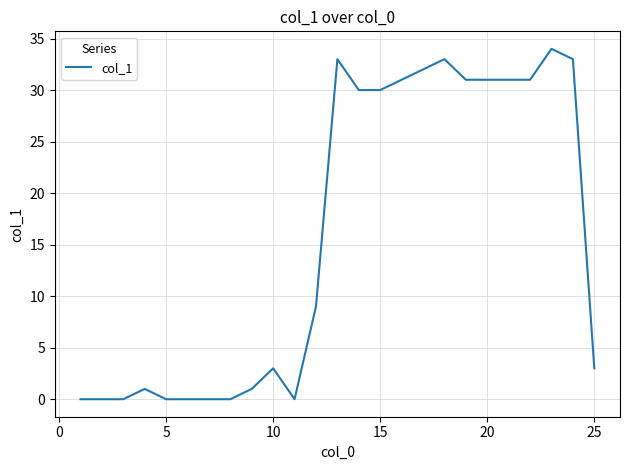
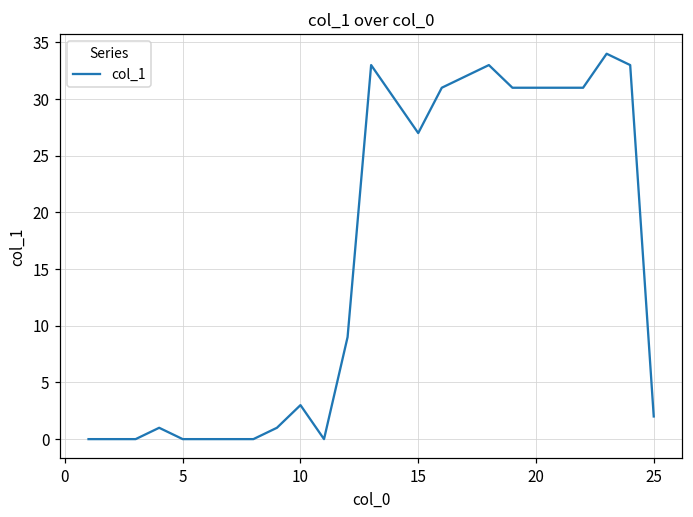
15: 30 -> 27
25: 3 -> 2
